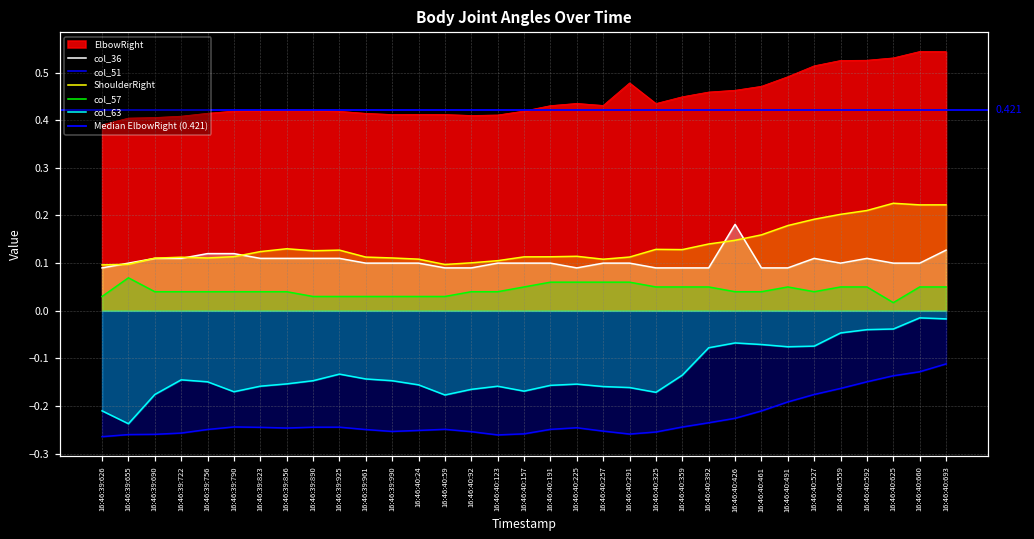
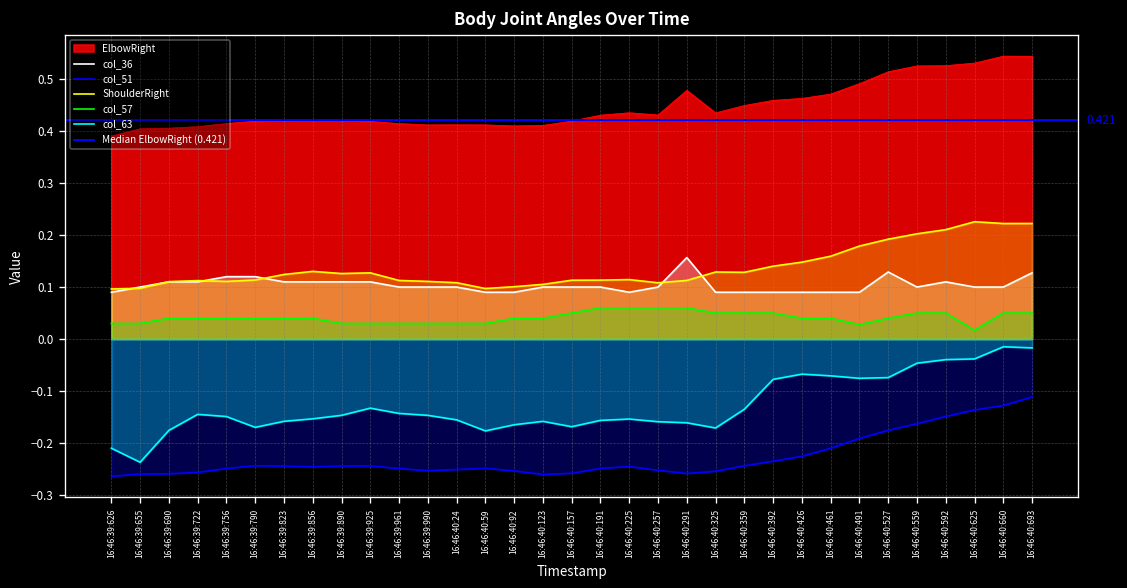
col_57, 16:46:39:655: 0.07 -> 0.03
col_36, 16:46:40:291: 0.10 -> 0.16
col_36, 16:46:40:426: 0.18 -> 0.09
col_57, 16:46:40:491: 0.05 -> 0.03
col_36, 16:46:40:527: 0.11 -> 0.13
